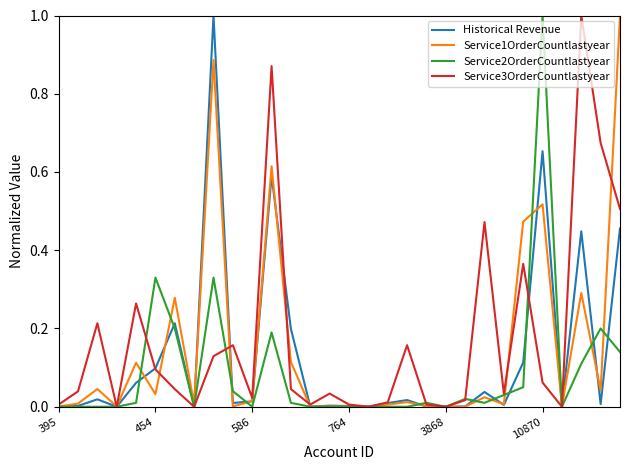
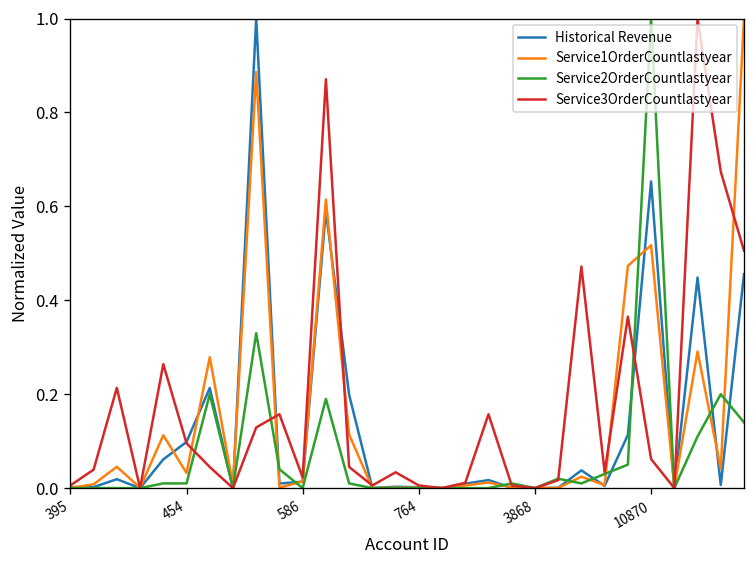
Service2OrderCountlastyear, 454: 0.33 -> 0.01
